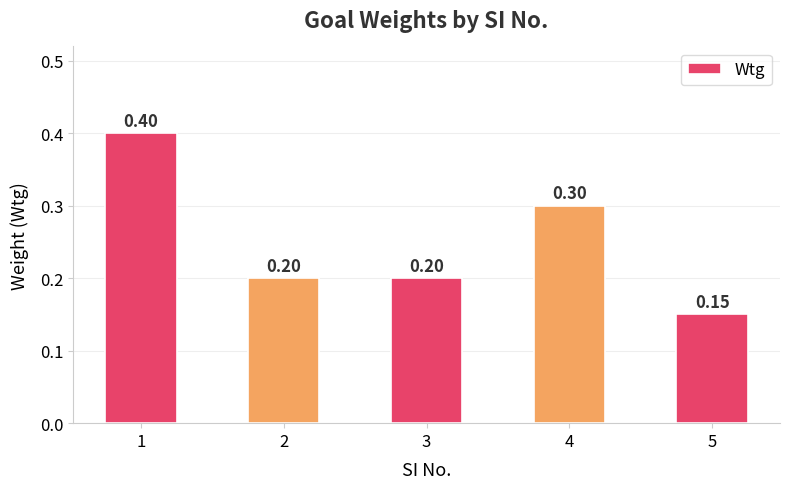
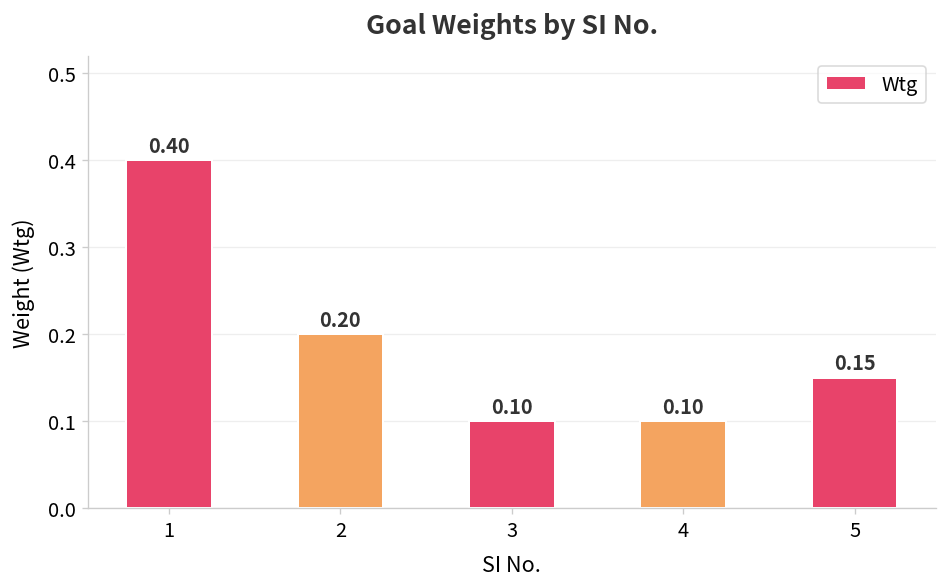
3: 0.20 -> 0.10
4: 0.30 -> 0.10
